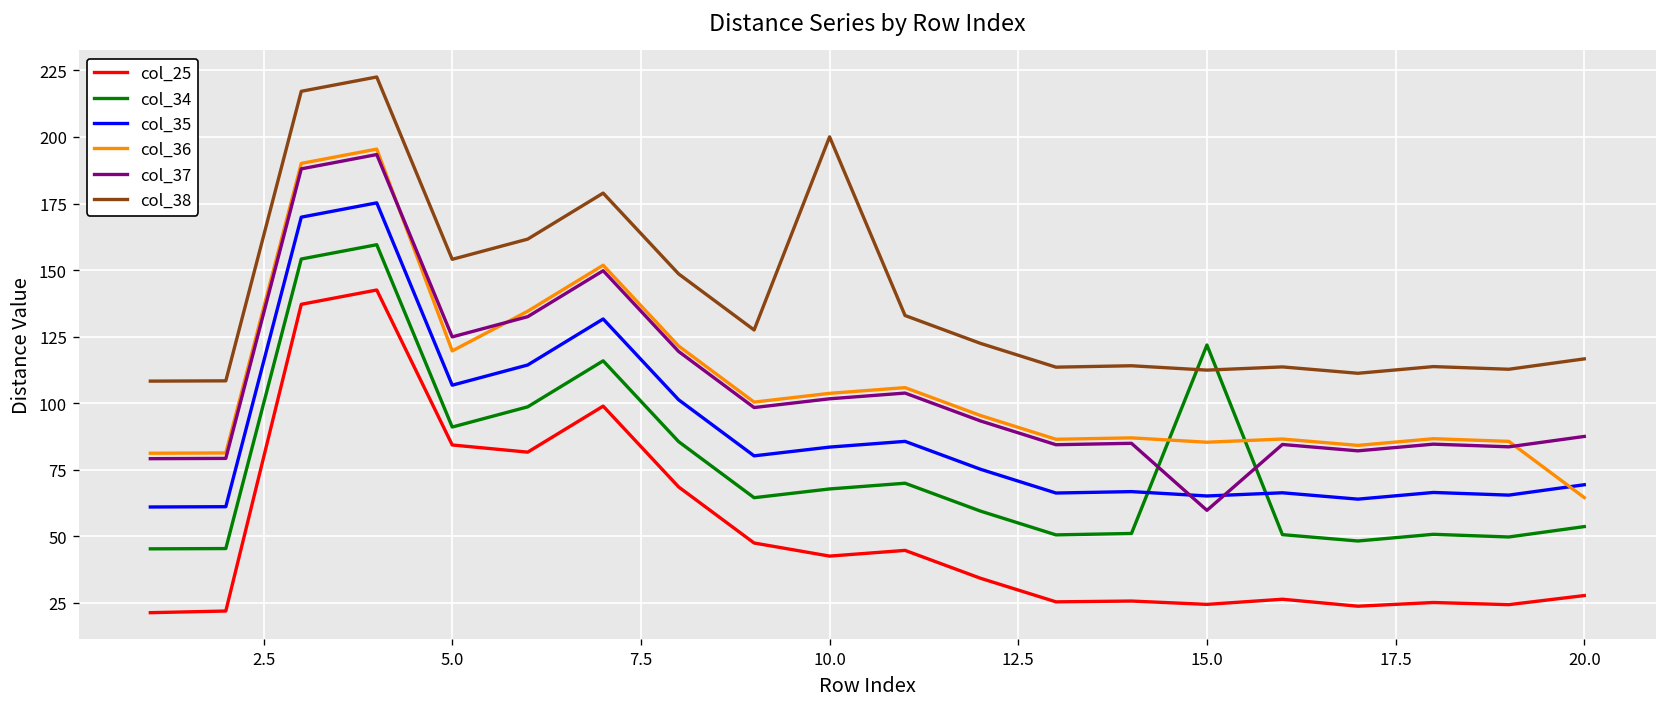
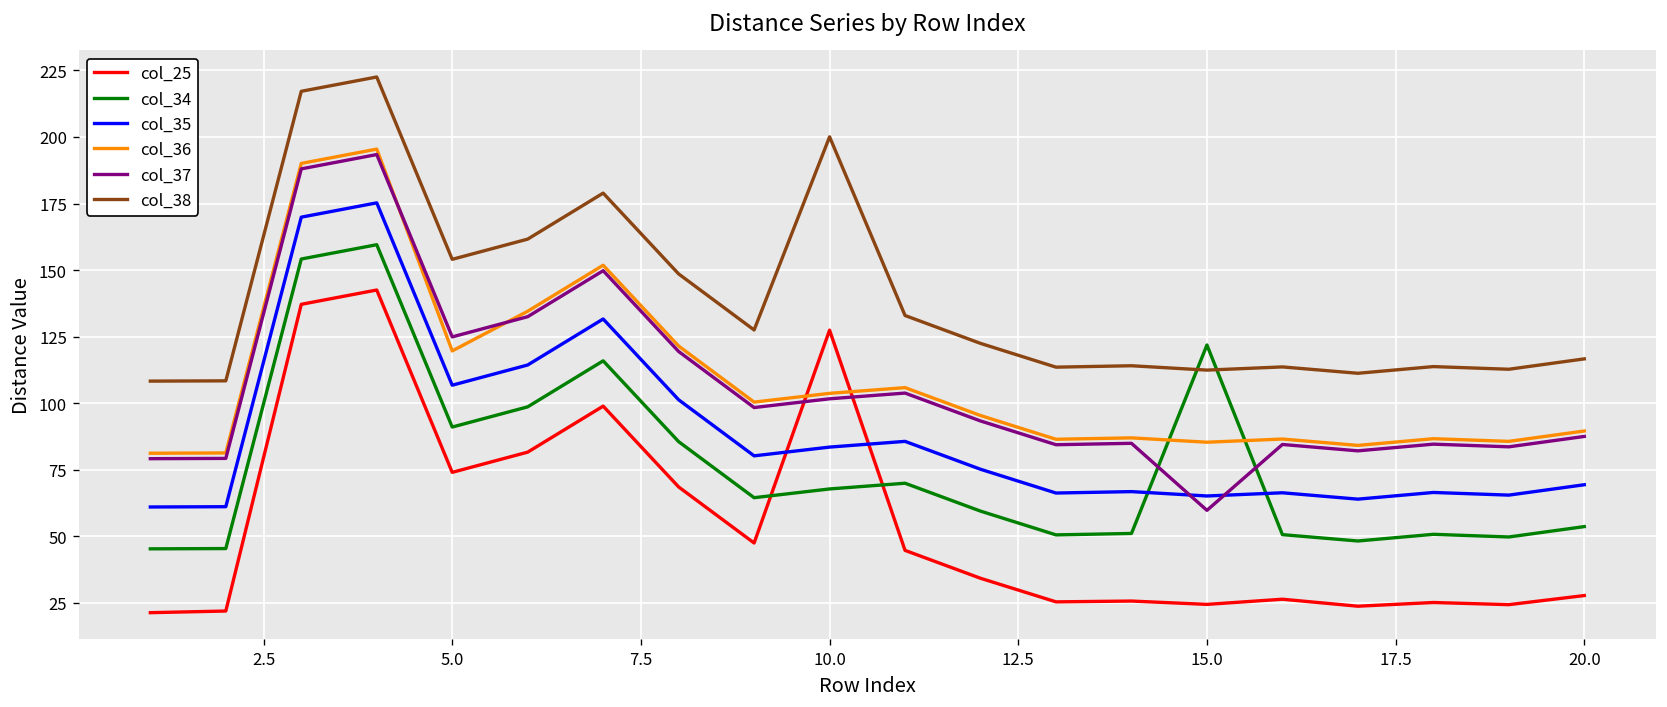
col_25, 5.0: 84 -> 74
col_25, 10.0: 42 -> 127
col_36, 20.0: 64 -> 90
